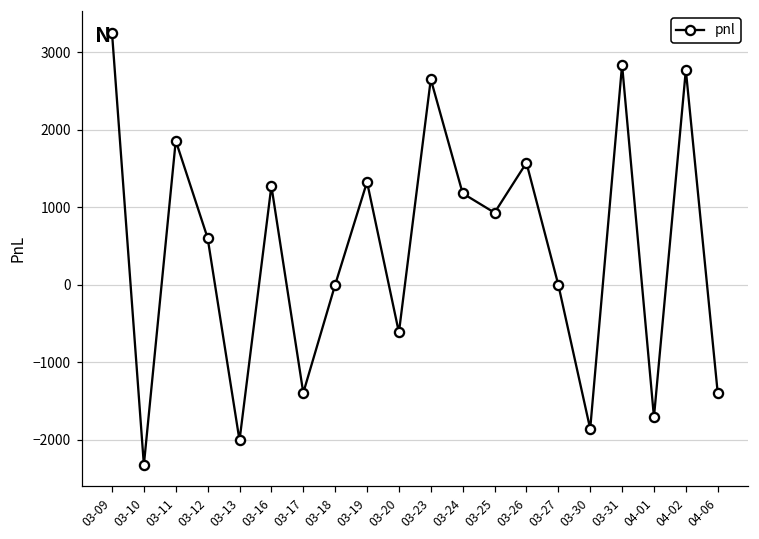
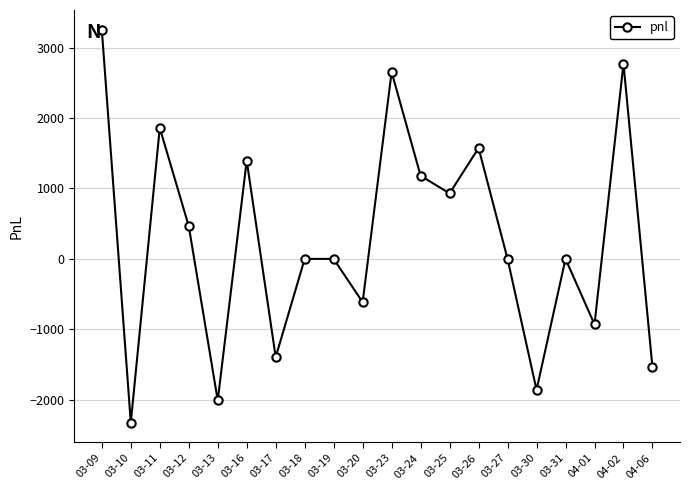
03-12: 600 -> 500
03-16: 1300 -> 1400
03-19: 1300 -> 0
03-31: 2800 -> 0
04-01: -1700 -> -900
04-06: -1400 -> -1500
